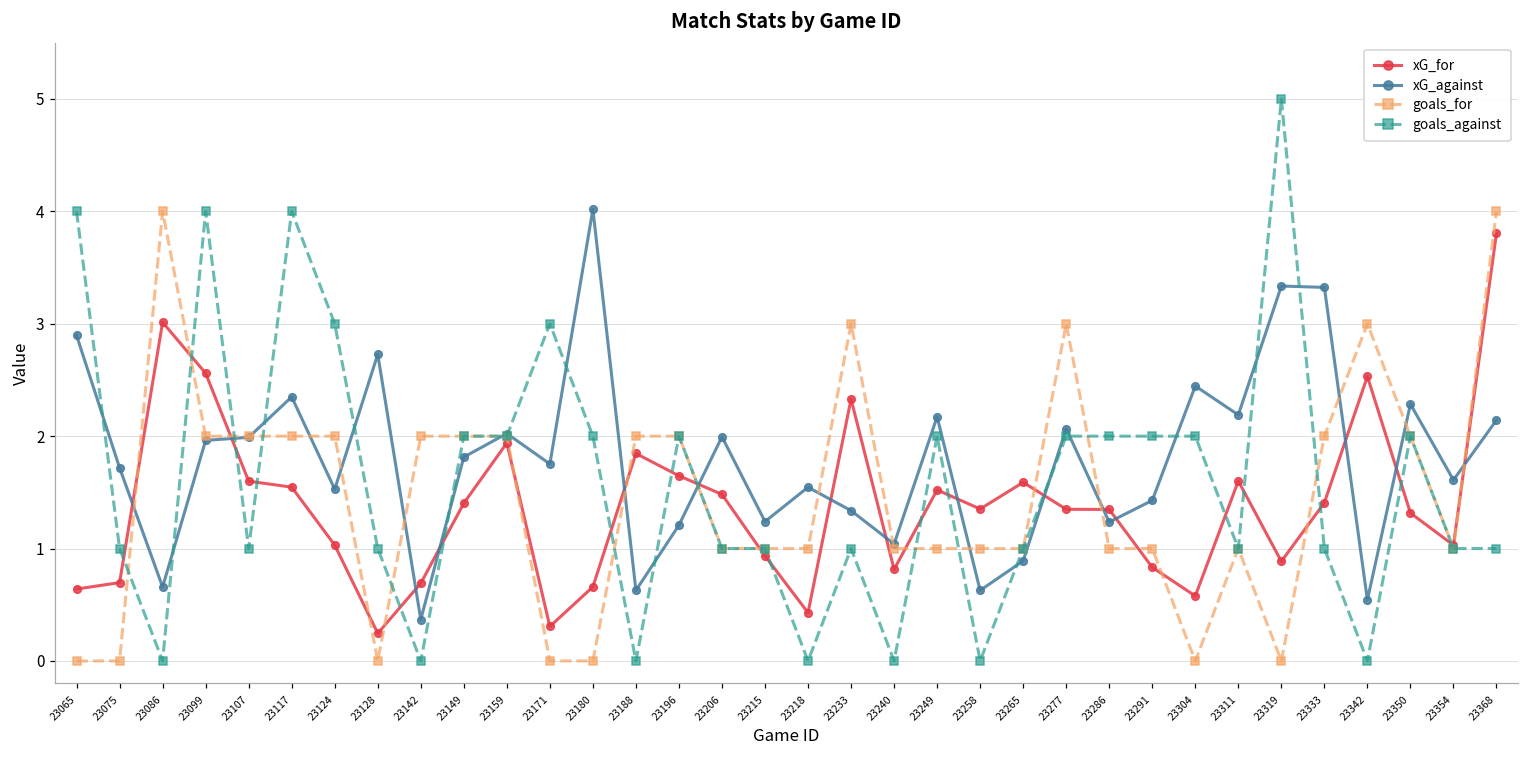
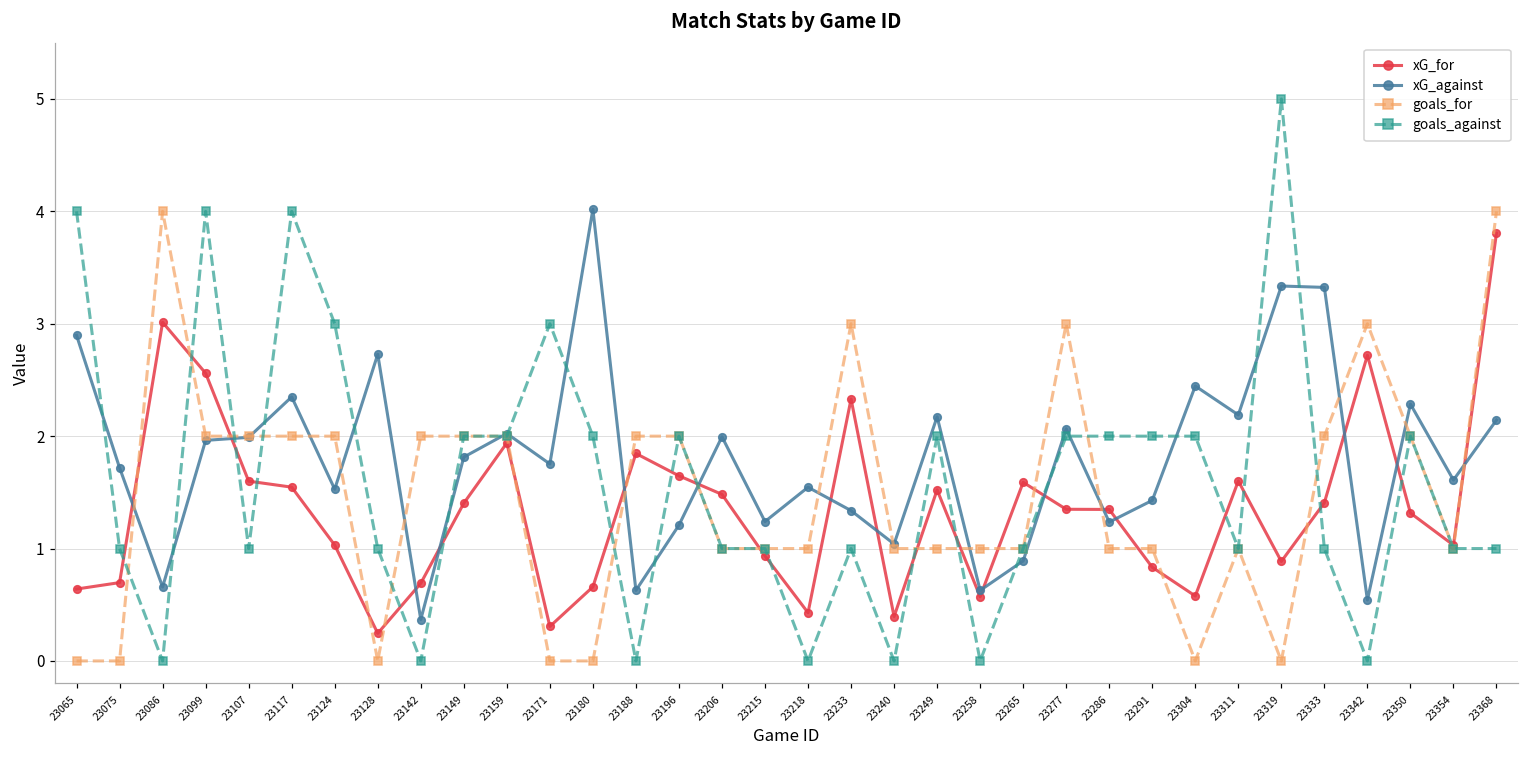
xG_for, 23240: 0.81 -> 0.40
xG_for, 23258: 1.35 -> 0.57
xG_for, 23342: 2.53 -> 2.72
